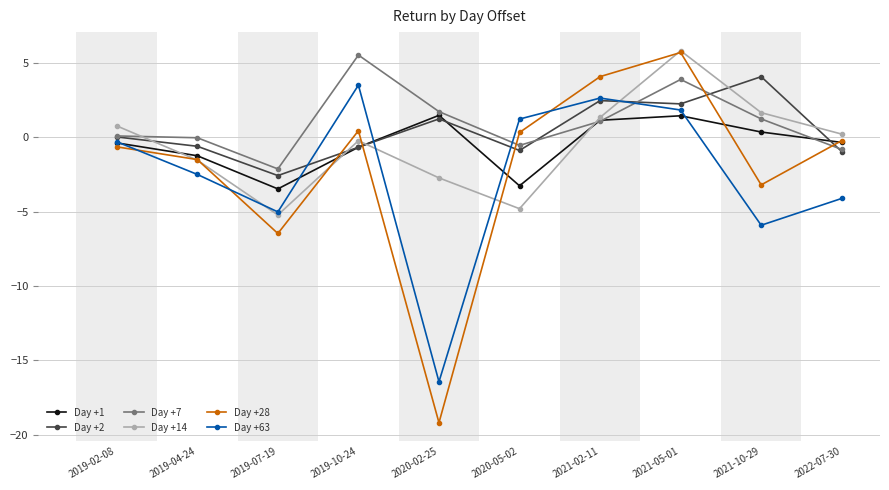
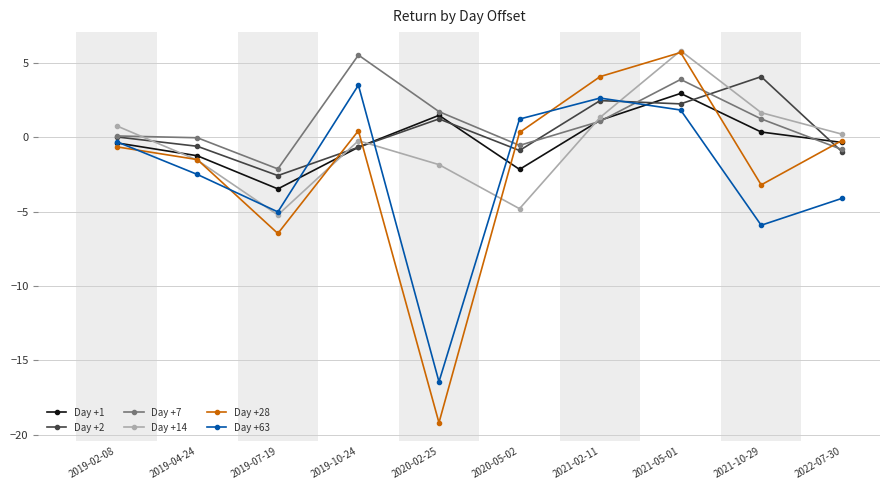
Day +14, 2020-02-25: -2.7 -> -1.8
Day +1, 2020-05-02: -3.3 -> -2.2
Day +1, 2021-05-01: 1.4 -> 2.9
